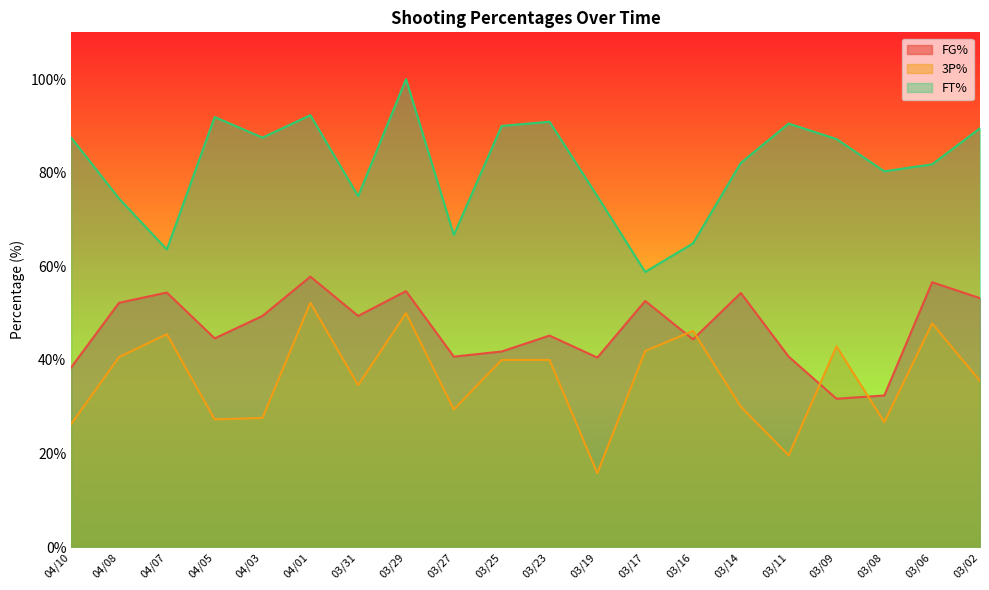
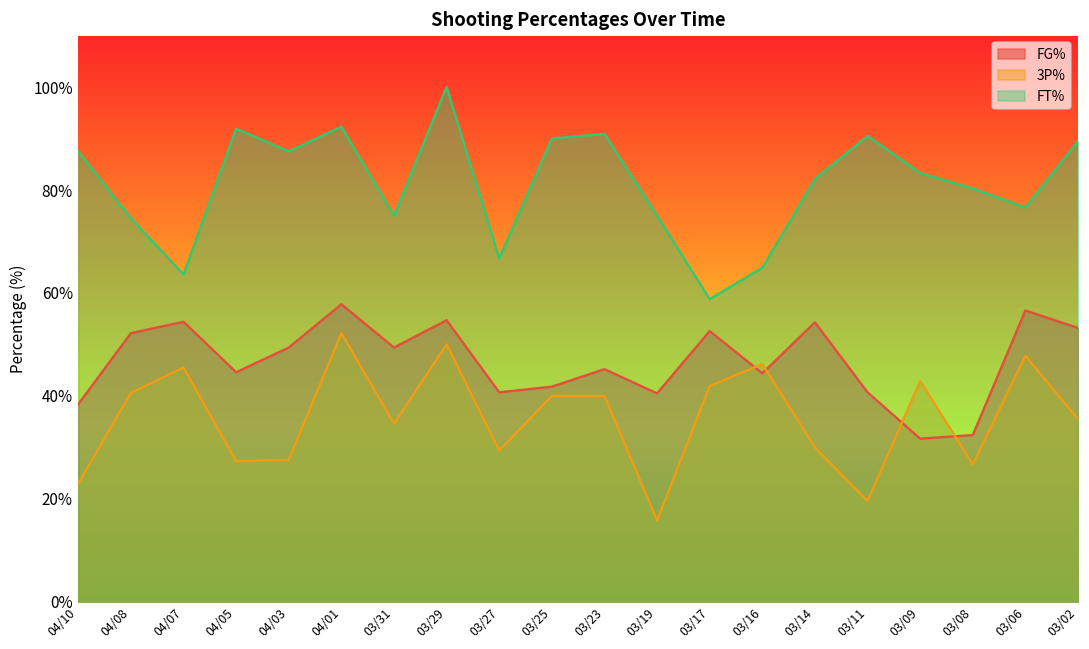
3P%, 04/10: 26% -> 23%
FT%, 03/09: 87% -> 83%
FT%, 03/06: 82% -> 77%
